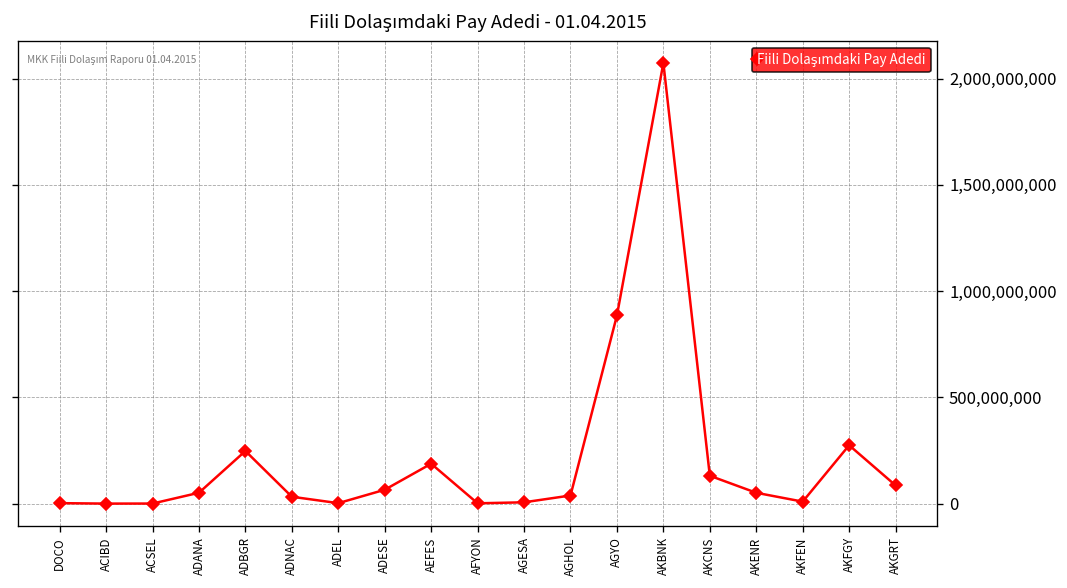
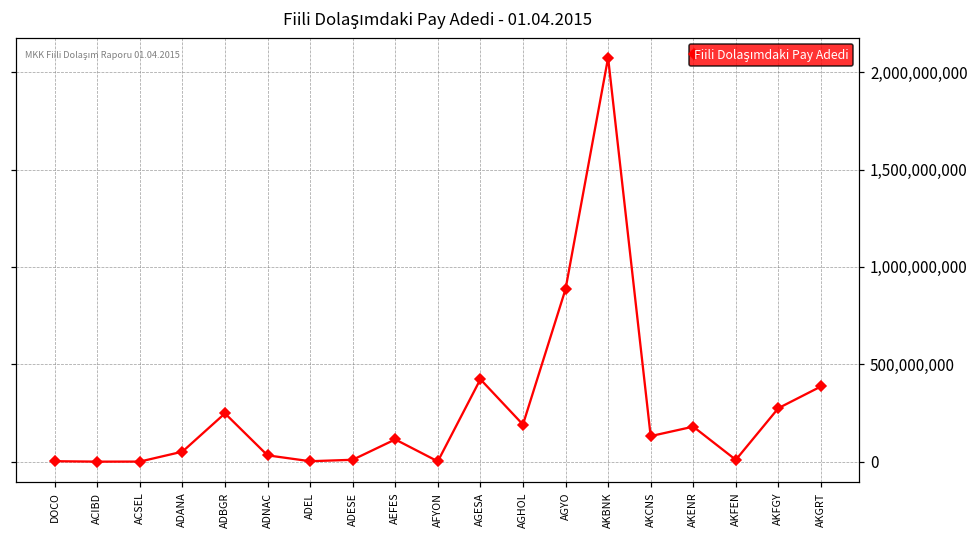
ADESE: 70,000,000 -> 10,000,000
AEFES: 190,000,000 -> 110,000,000
AGESA: 10,000,000 -> 420,000,000
AGHOL: 40,000,000 -> 190,000,000
AKENR: 50,000,000 -> 180,000,000
AKGRT: 90,000,000 -> 390,000,000
